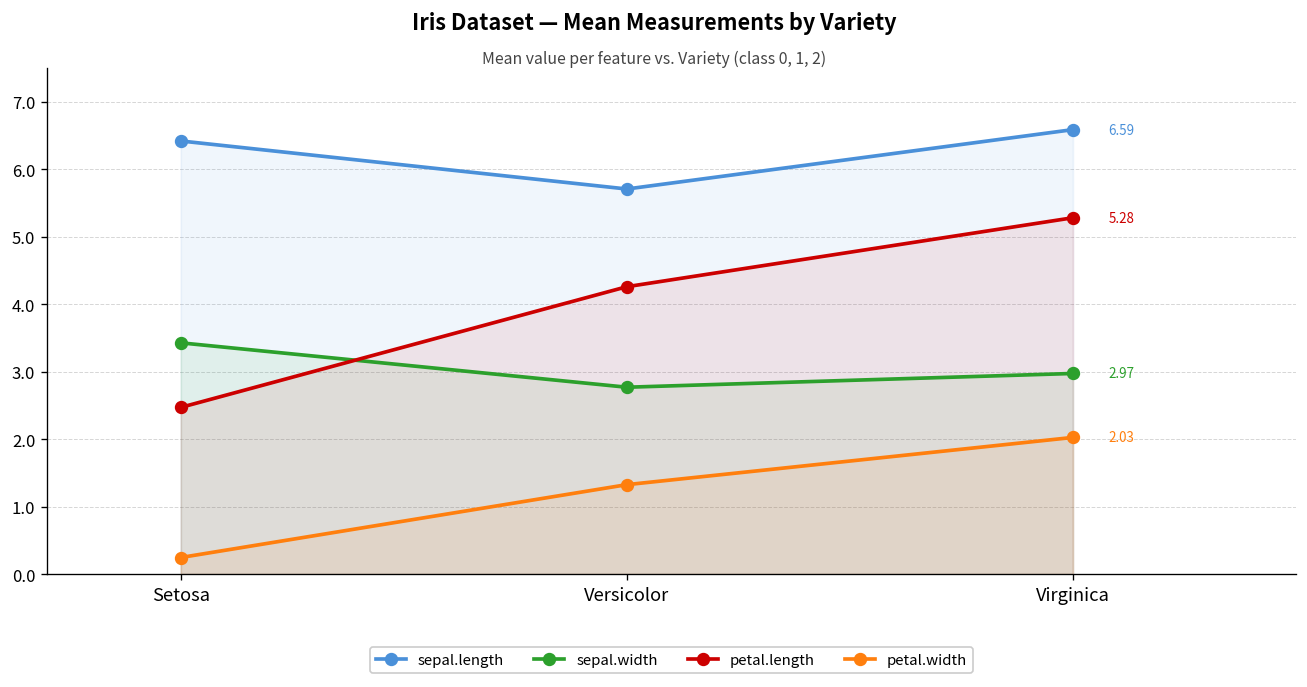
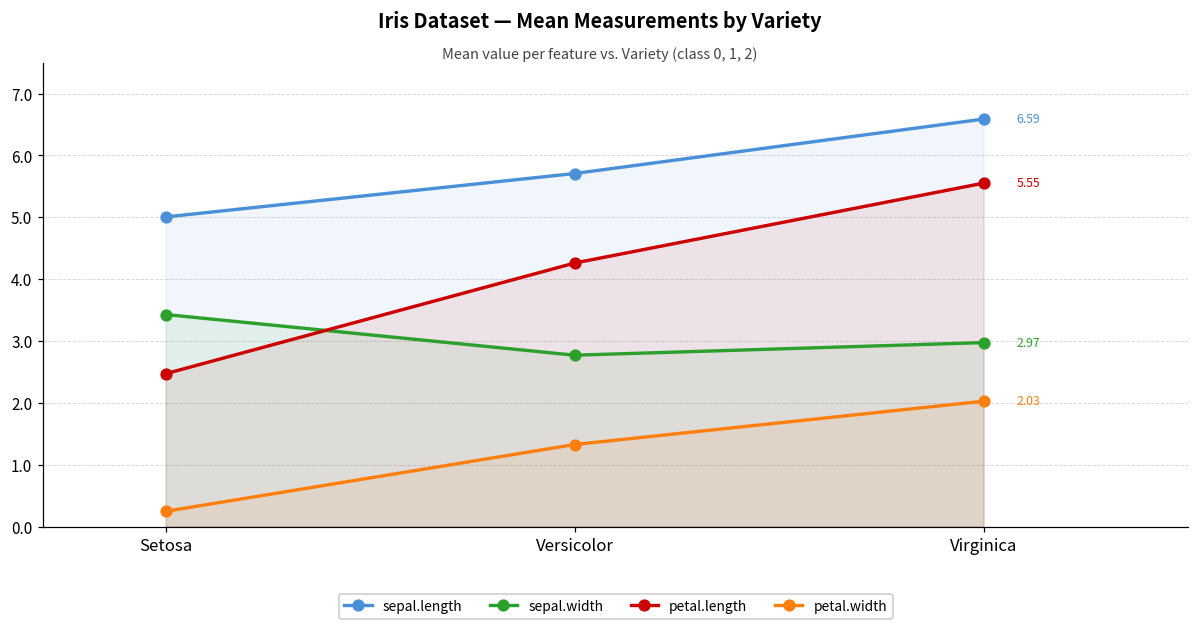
sepal.length, Setosa: 6.4 -> 5.0
petal.length, Virginica: 5.28 -> 5.55
